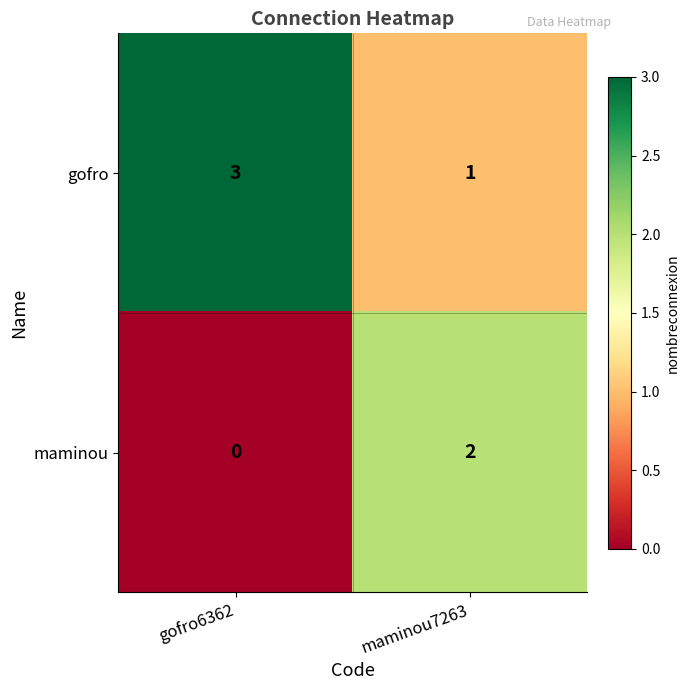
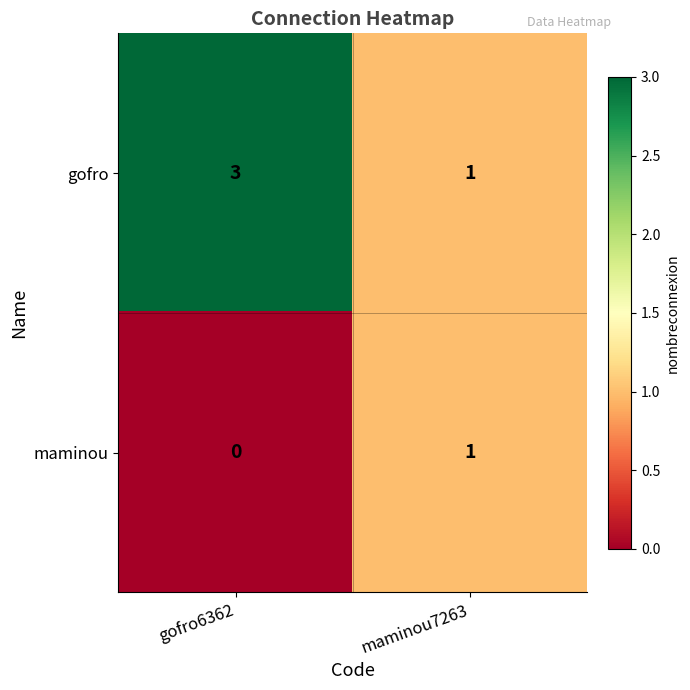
maminou, maminou7263: 2 -> 1
